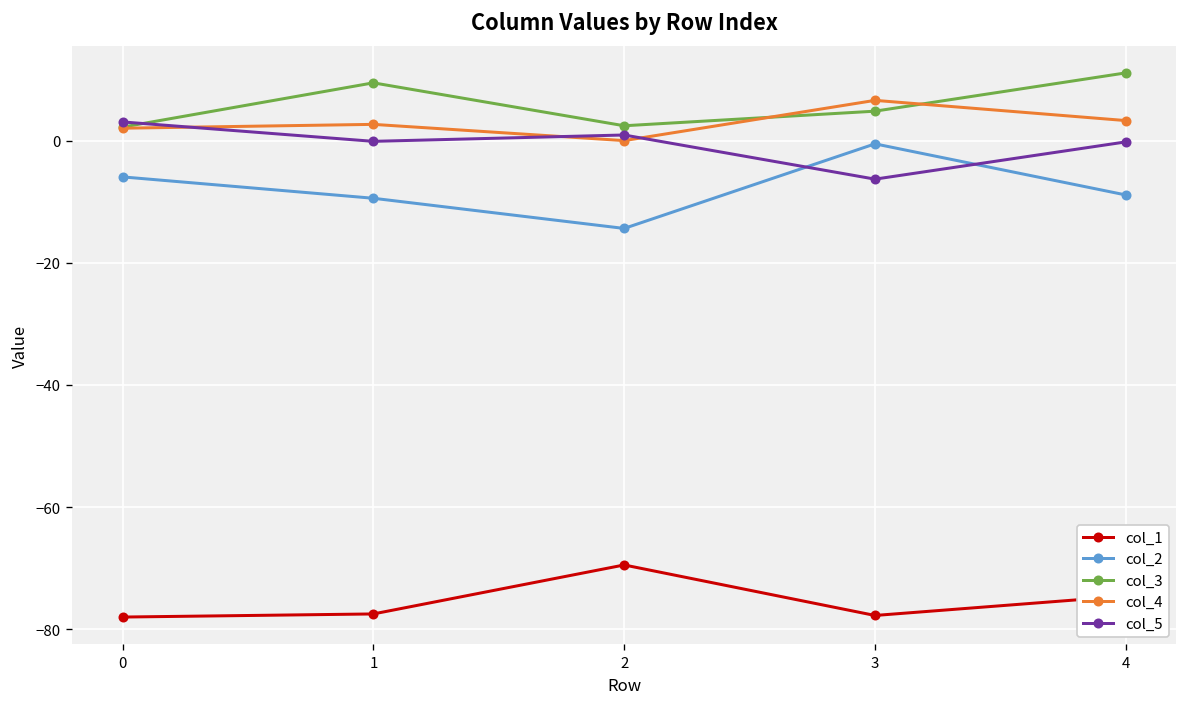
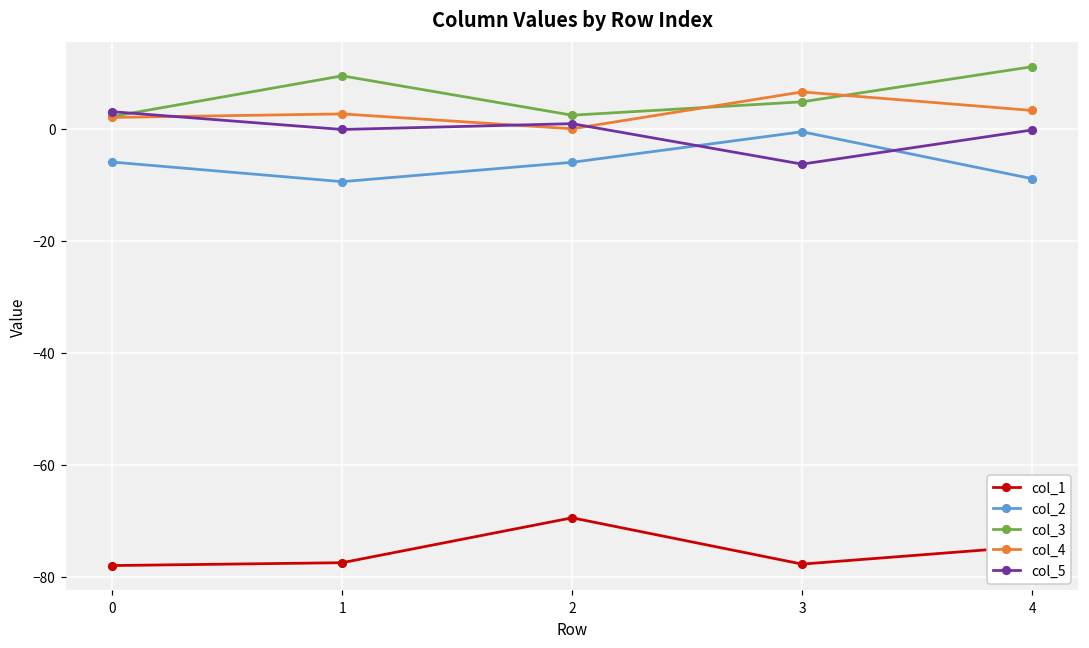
col_2, 2: -14 -> -6
